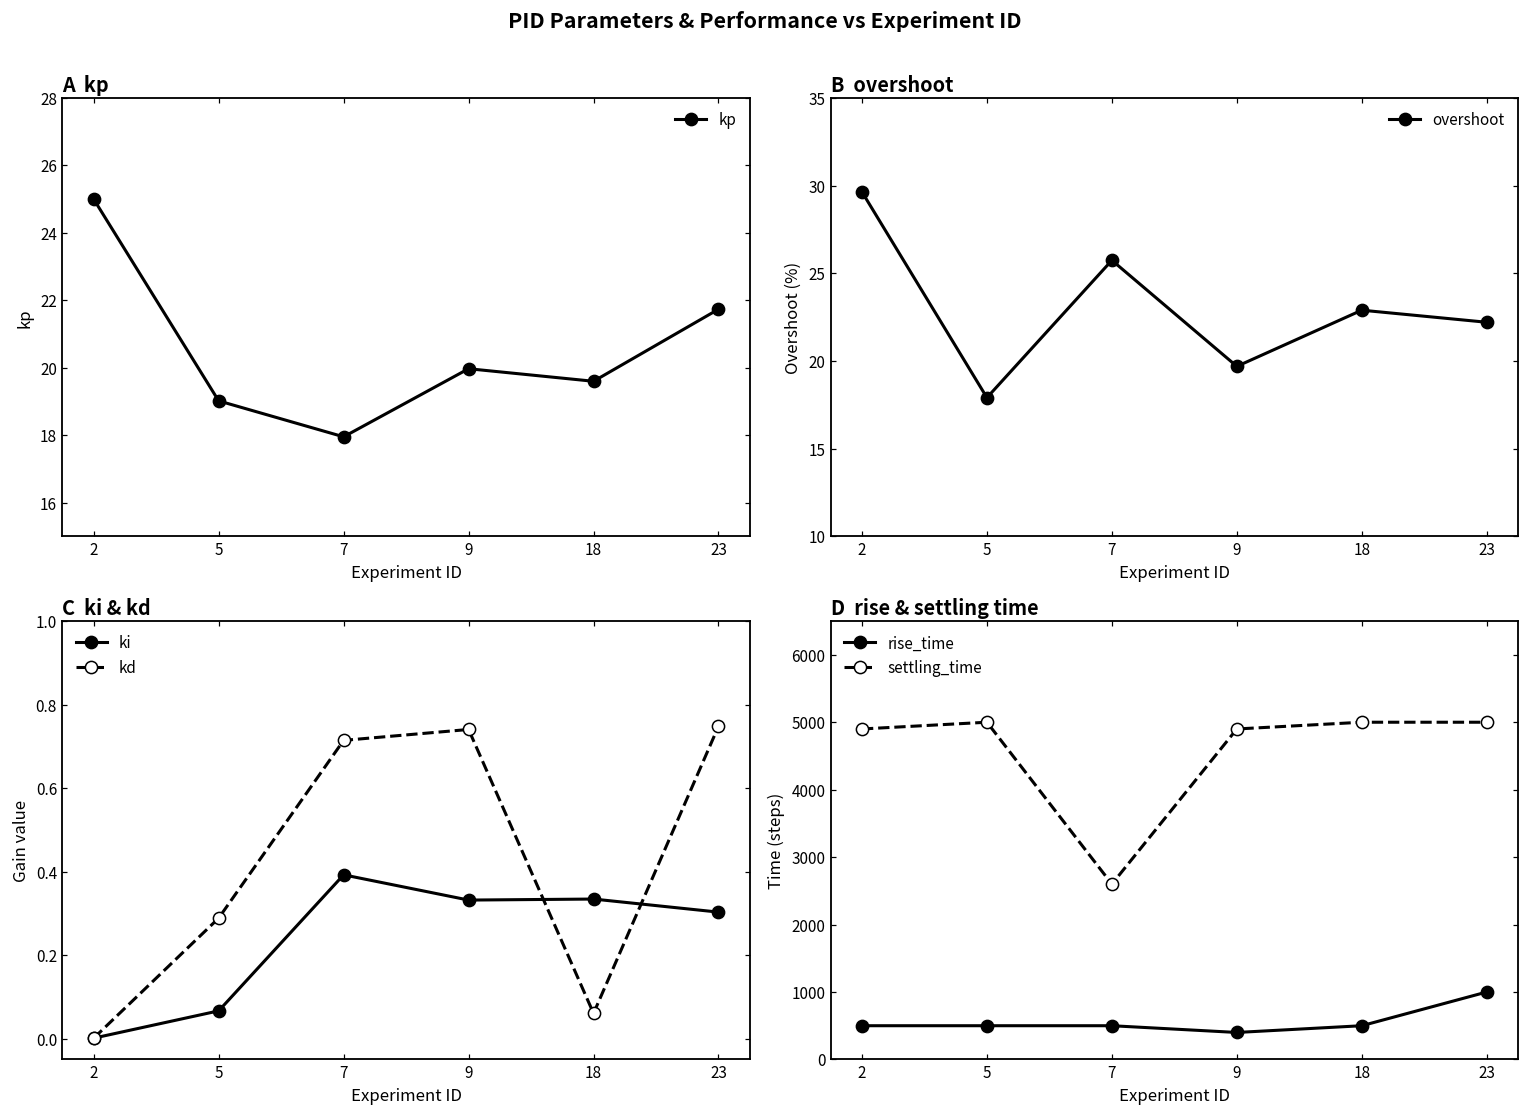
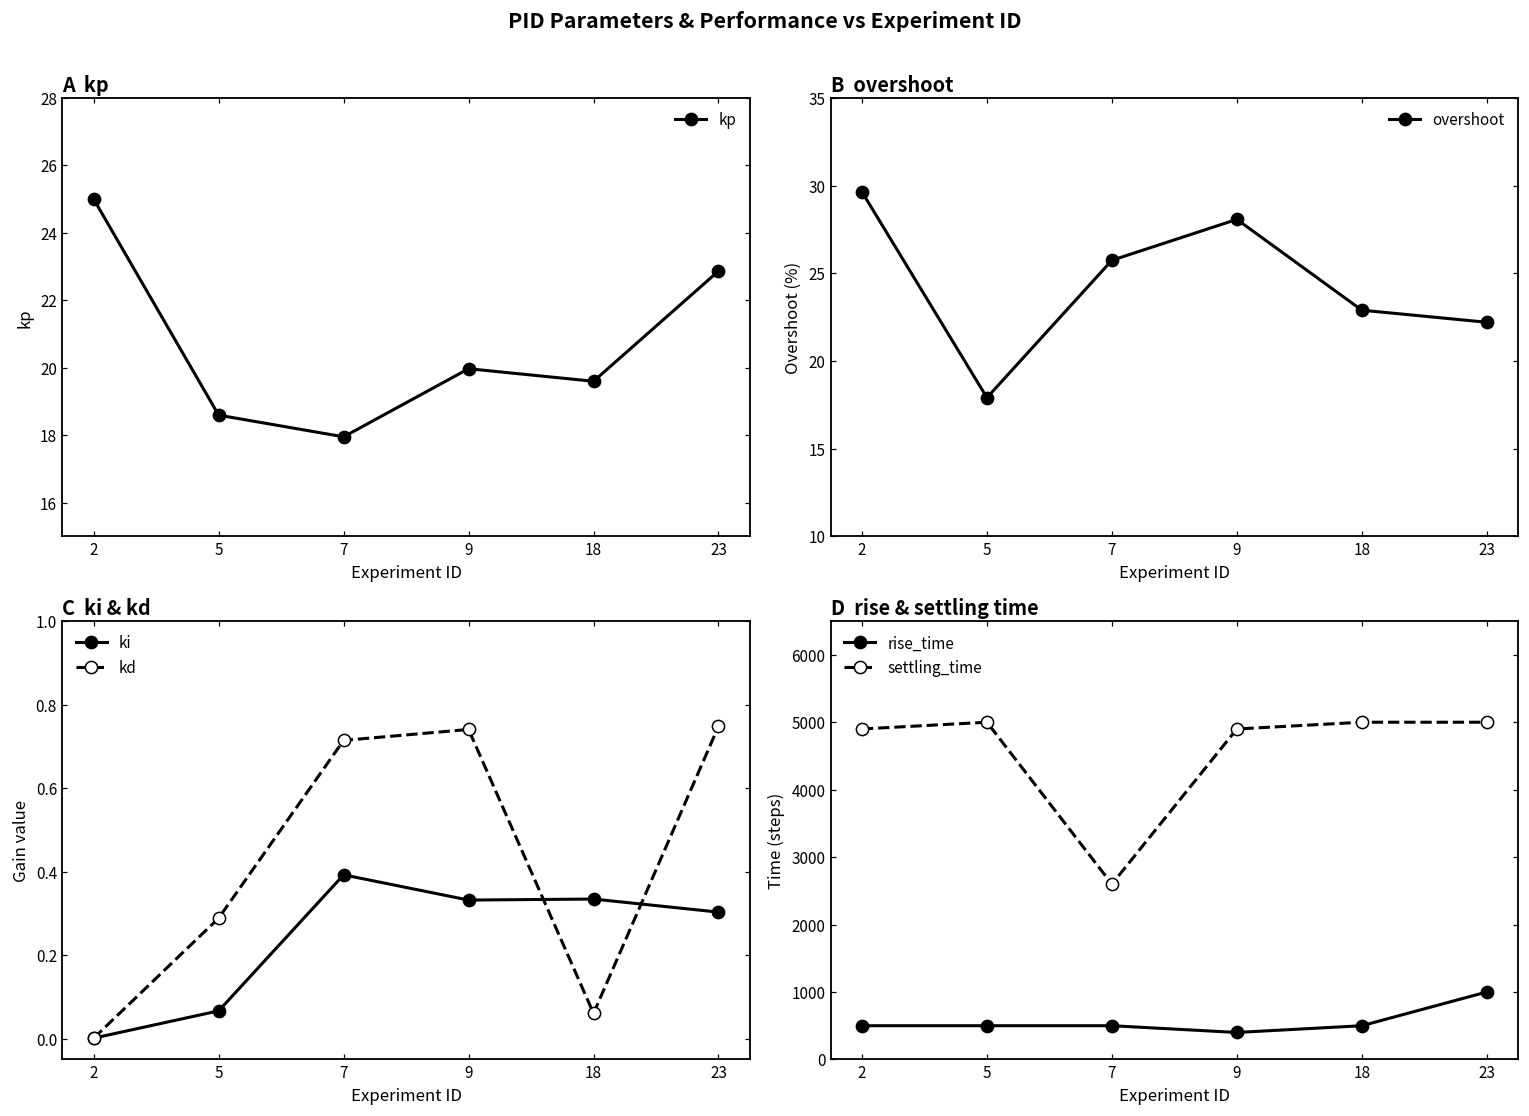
A kp, 5: 19.0 -> 18.6
A kp, 23: 21.7 -> 22.9
B overshoot, 9: 19.7 -> 28.1
